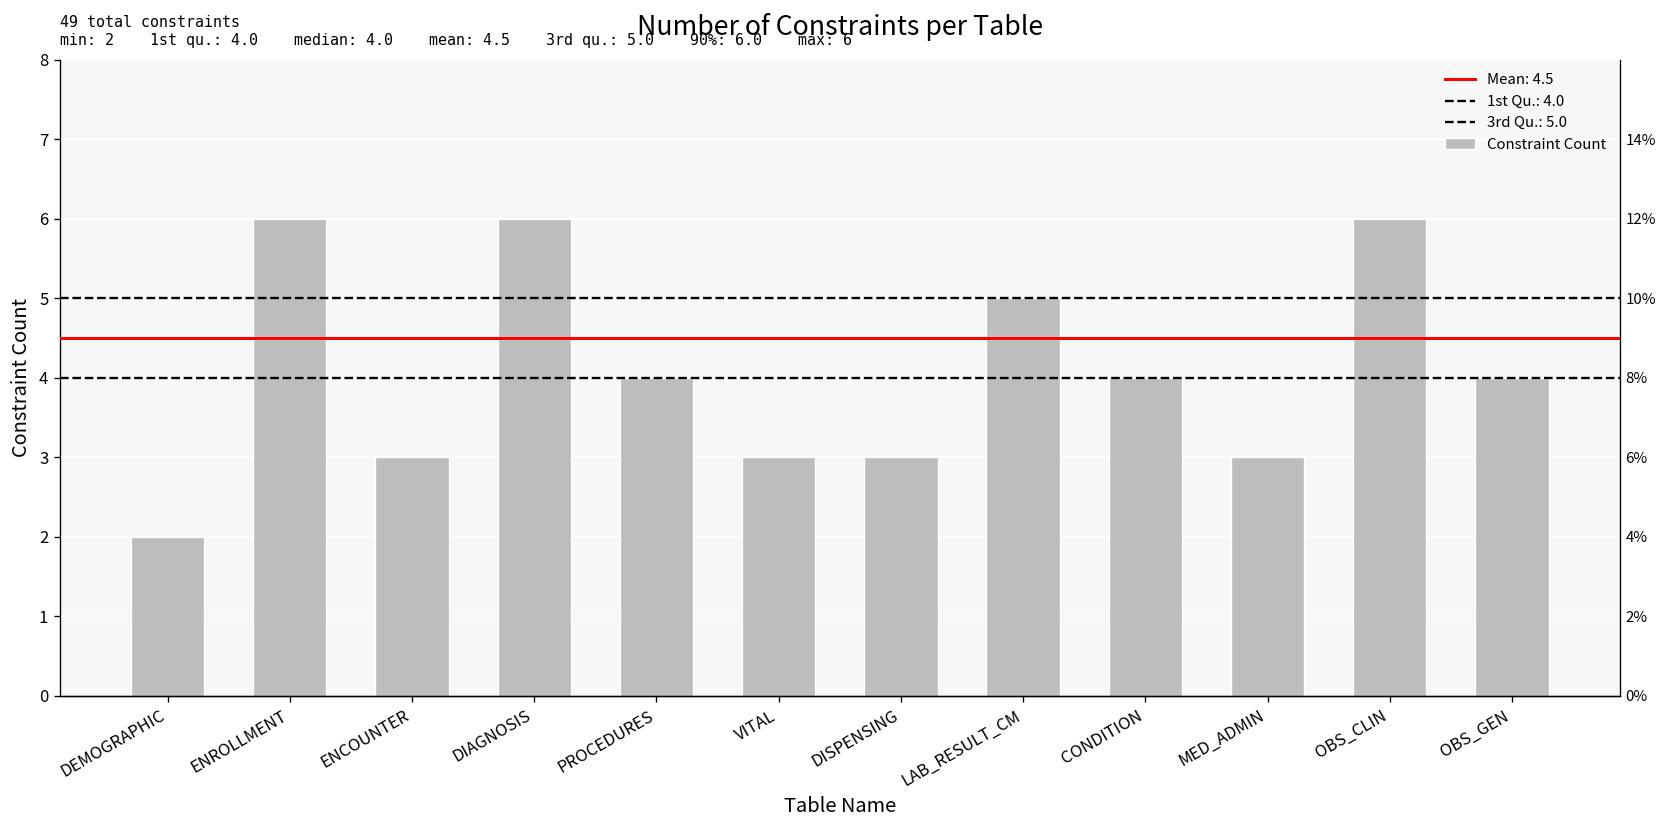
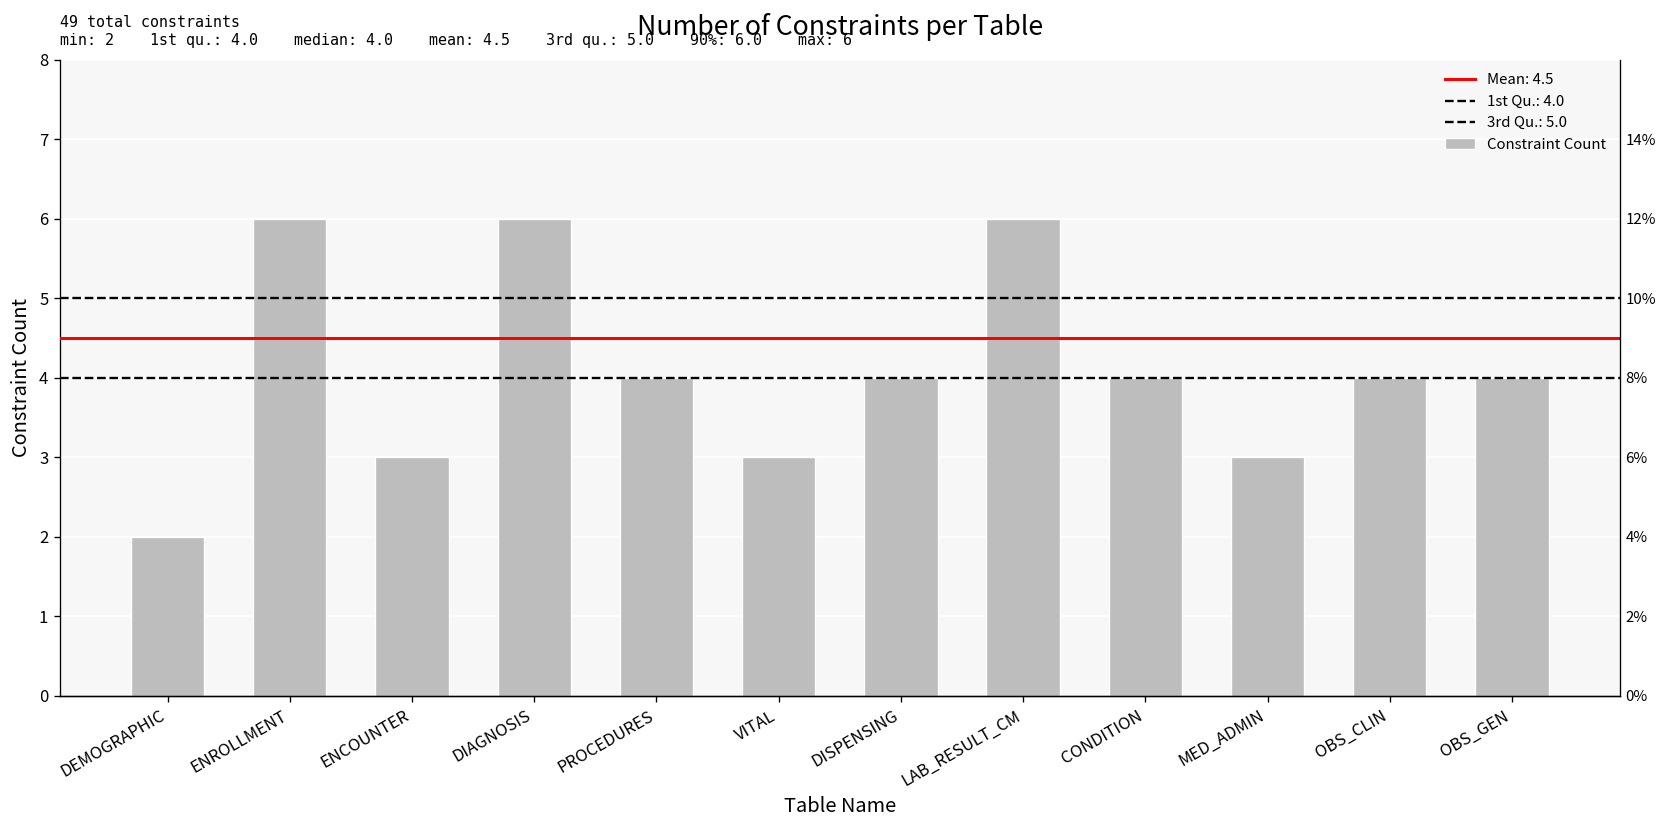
DISPENSING: 3 -> 4
LAB_RESULT_CM: 5 -> 6
OBS_CLIN: 6 -> 4
